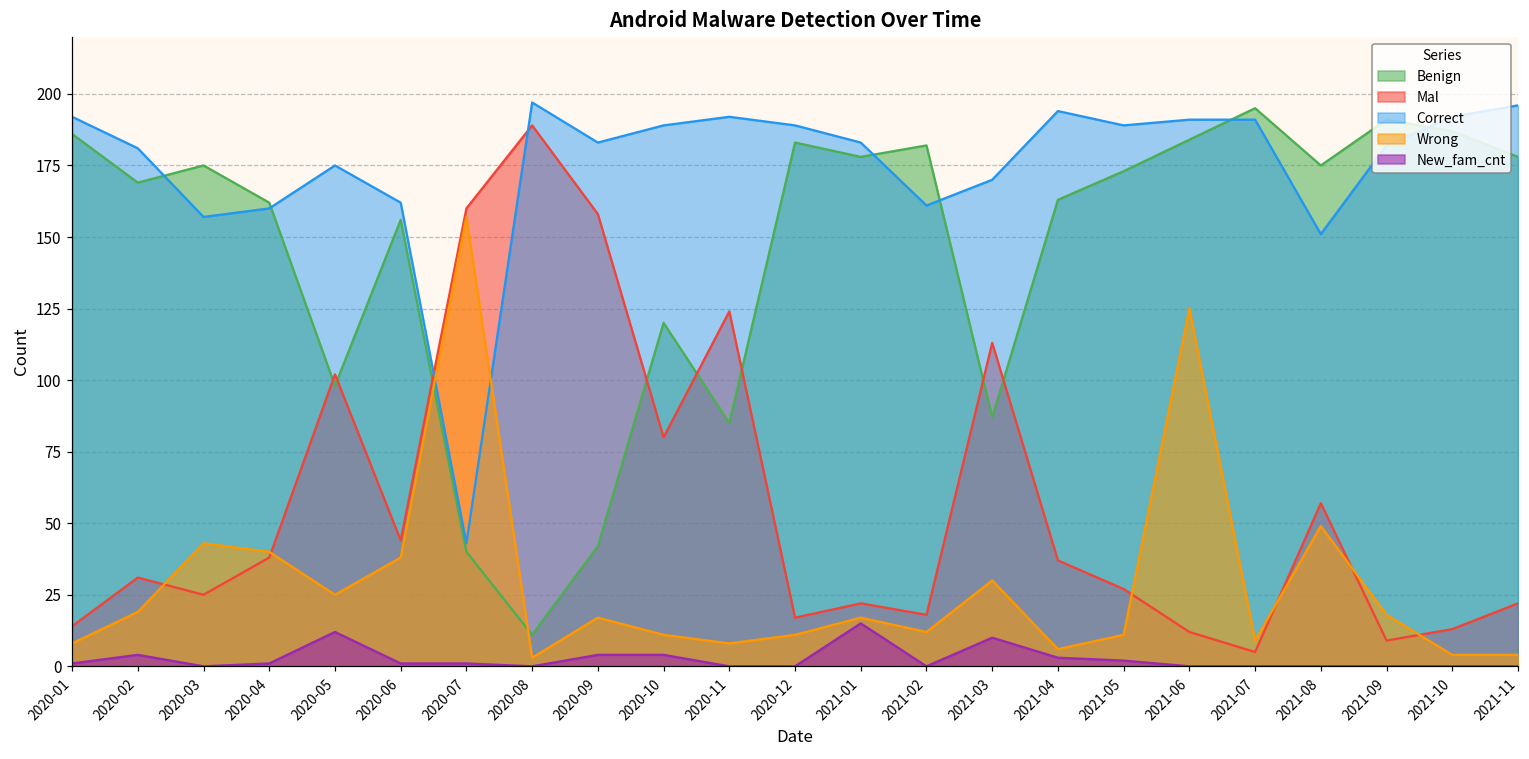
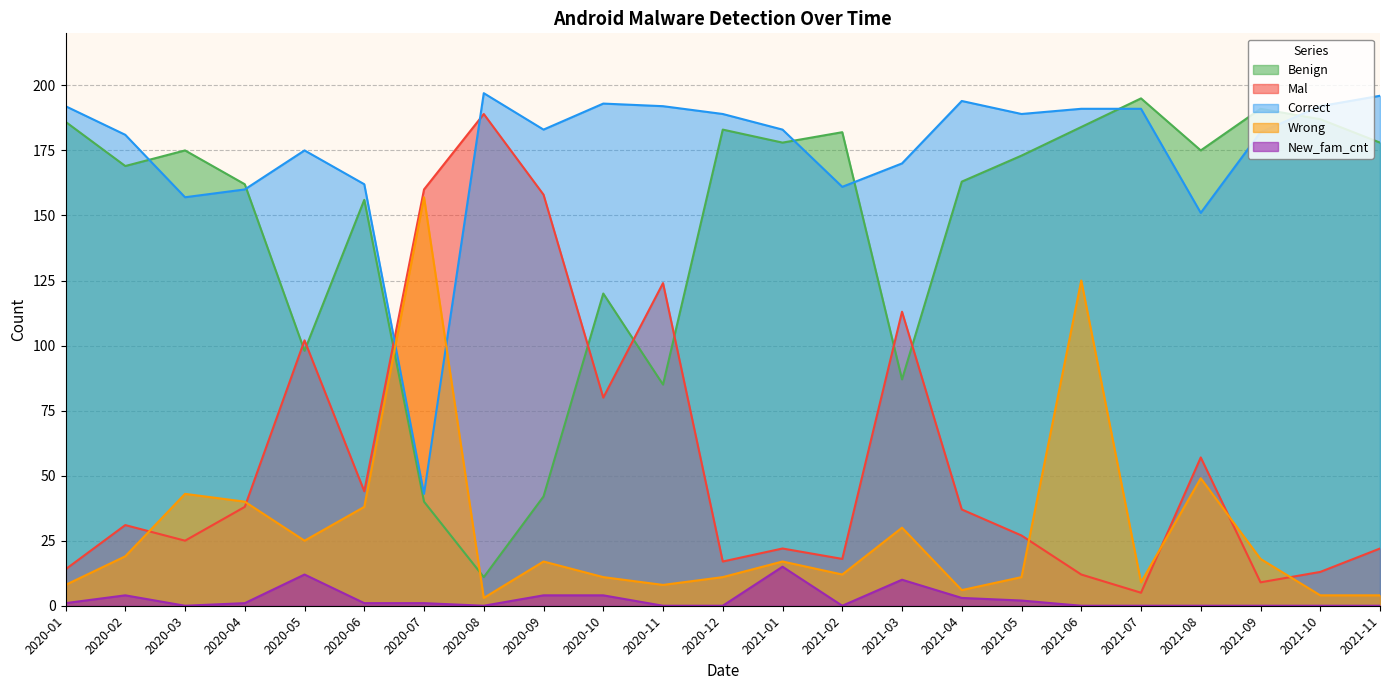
Correct, 2020-10: 189 -> 193
